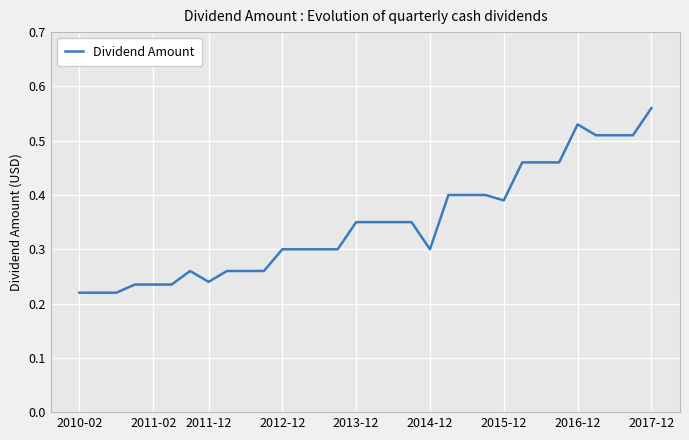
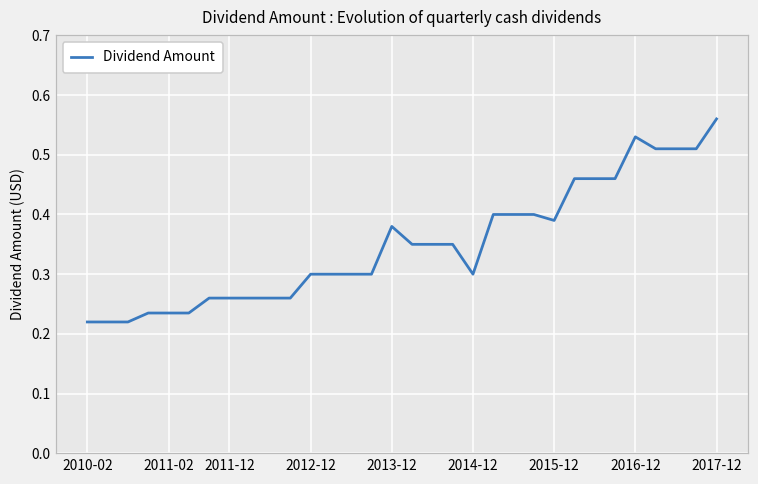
2011-12: 0.24 -> 0.26
2013-12: 0.35 -> 0.38
